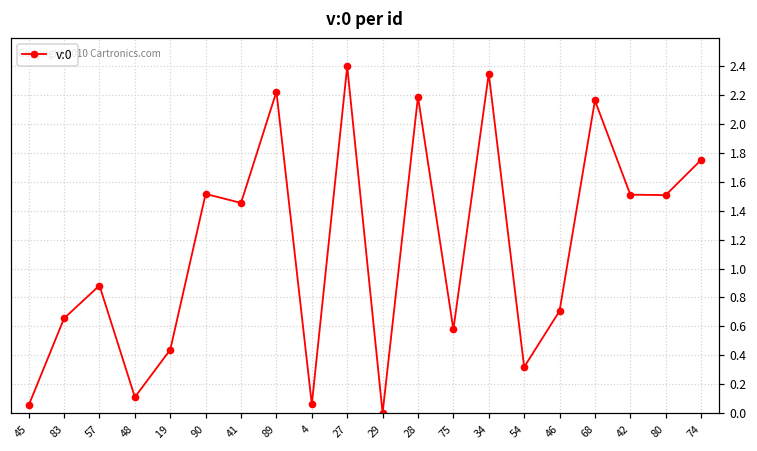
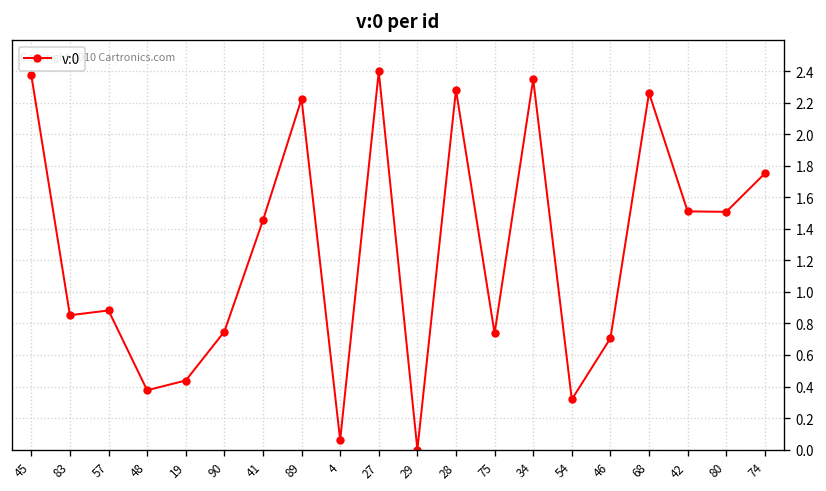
45: 0.05 -> 2.38
83: 0.66 -> 0.85
48: 0.11 -> 0.38
90: 1.52 -> 0.75
28: 2.19 -> 2.28
75: 0.58 -> 0.74
68: 2.16 -> 2.26
